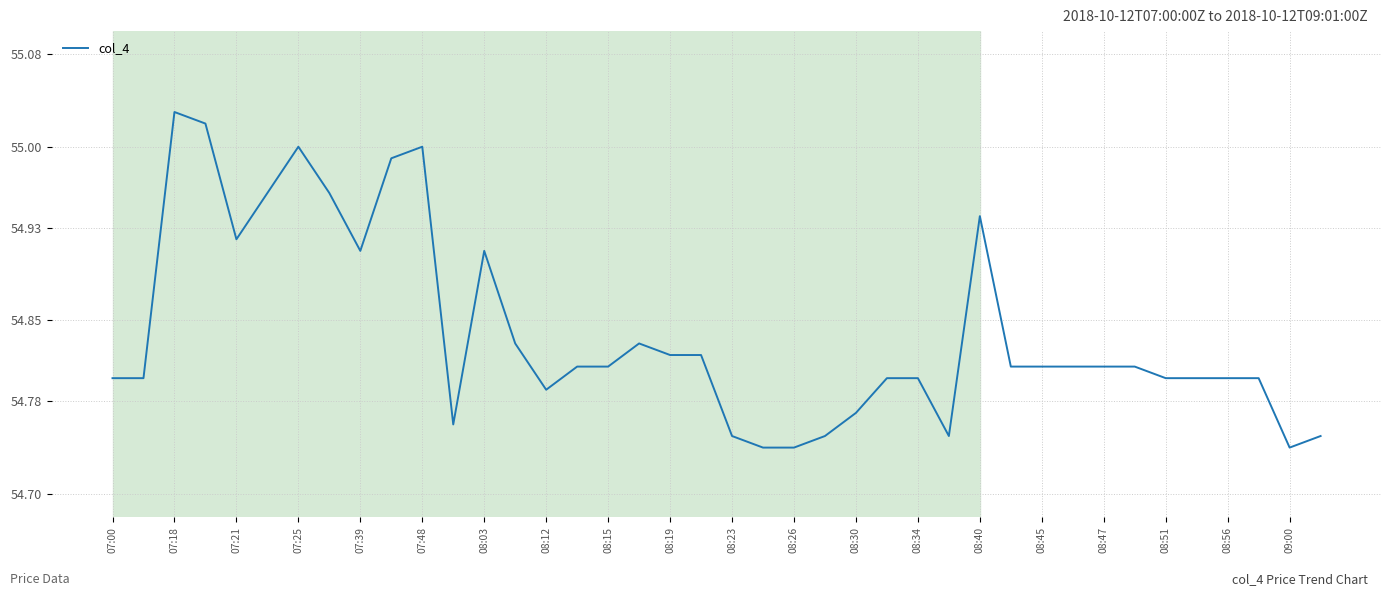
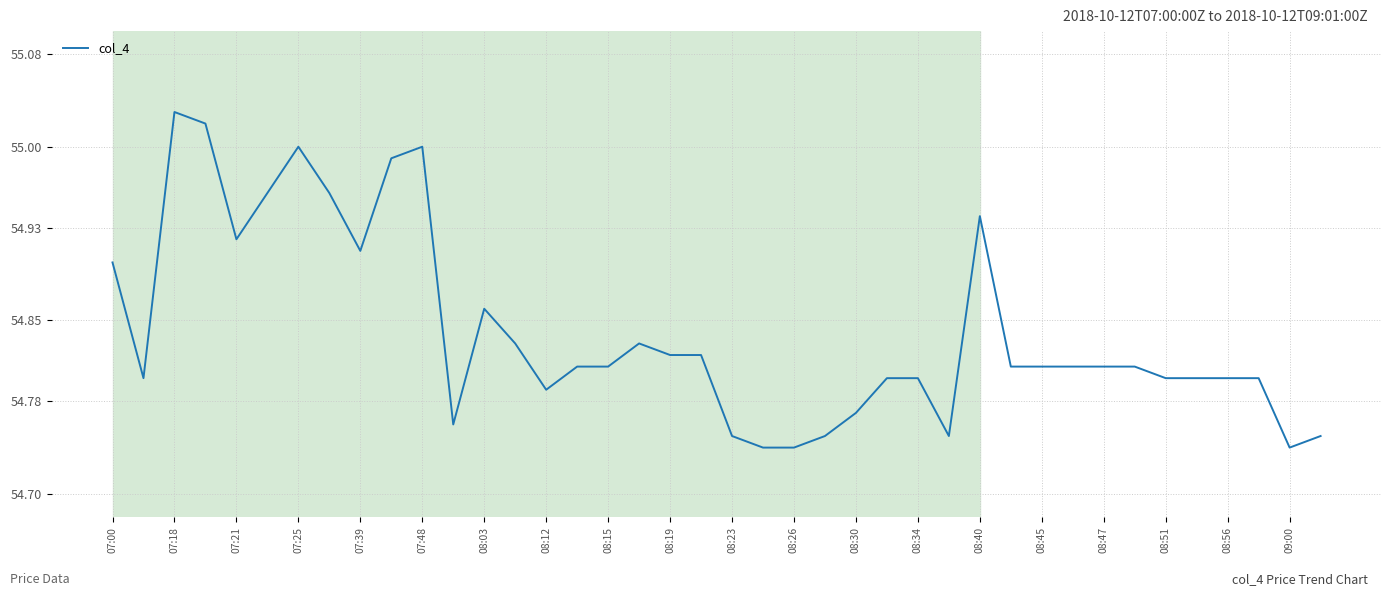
07:00: 54.8 -> 54.9
08:03: 54.91 -> 54.86
